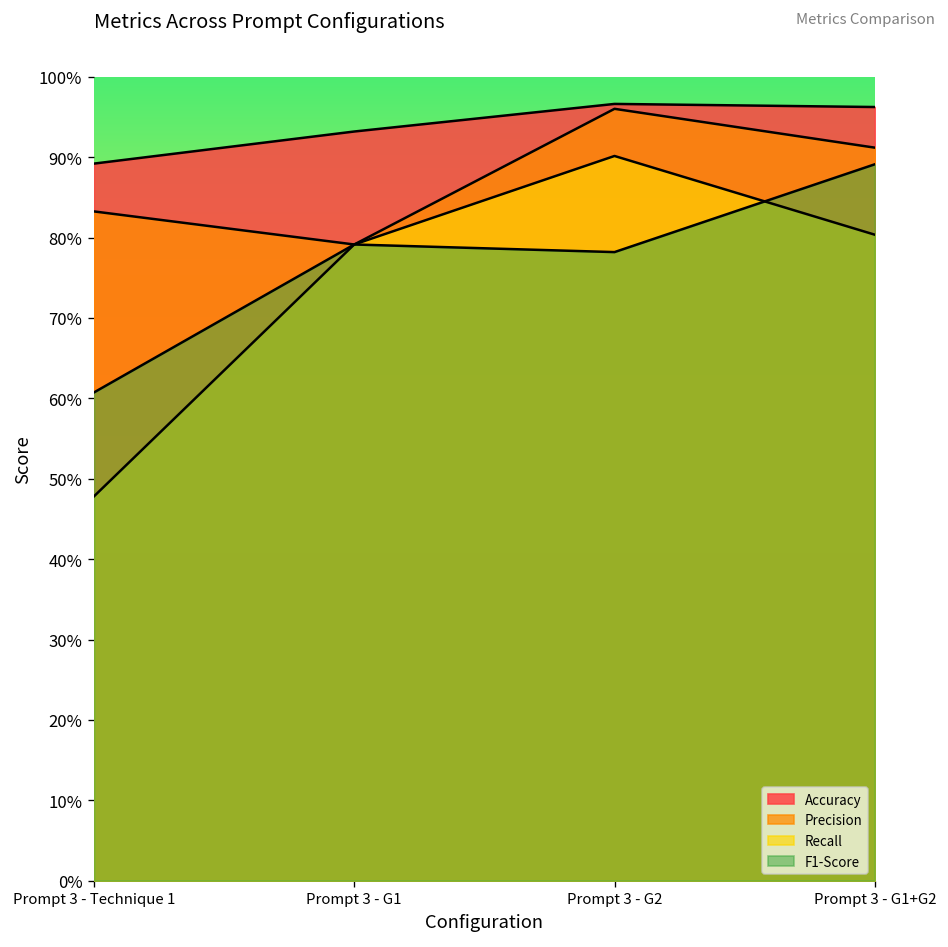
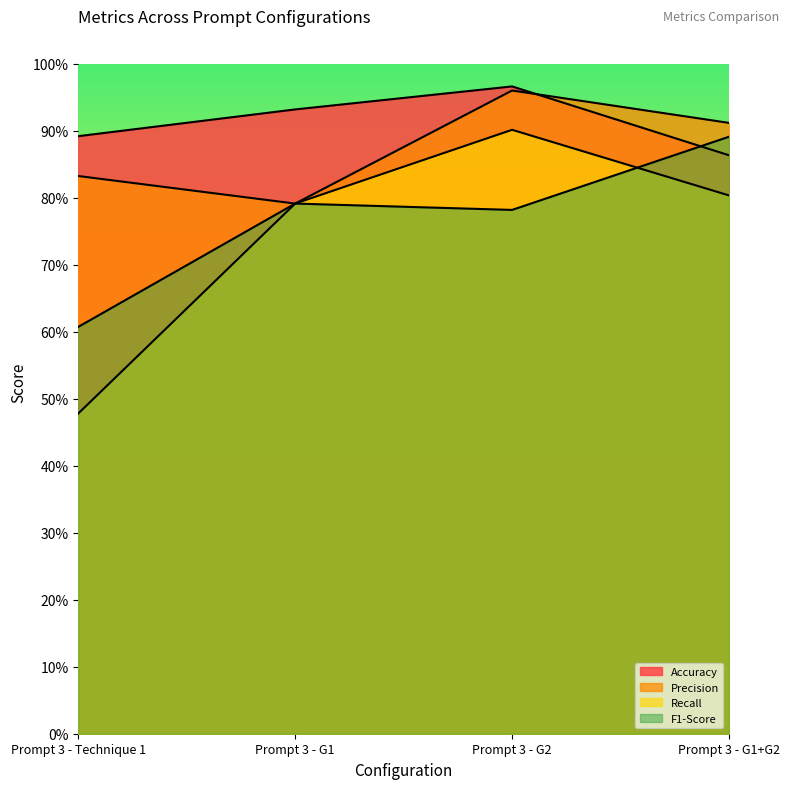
Accuracy, Prompt 3 - G1+G2: 96% -> 86%
